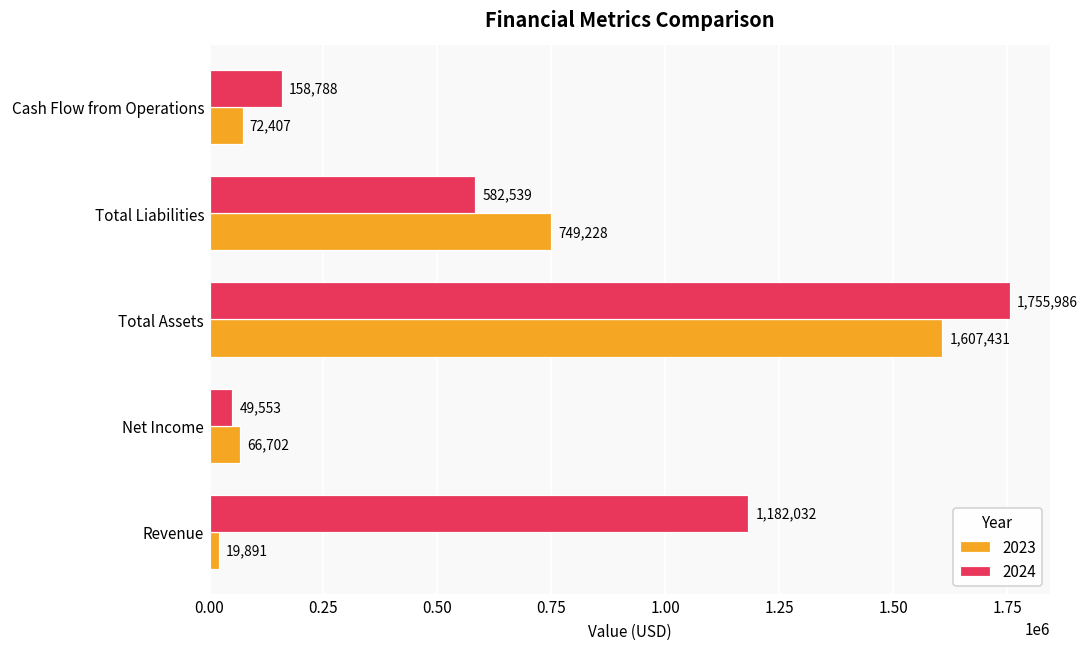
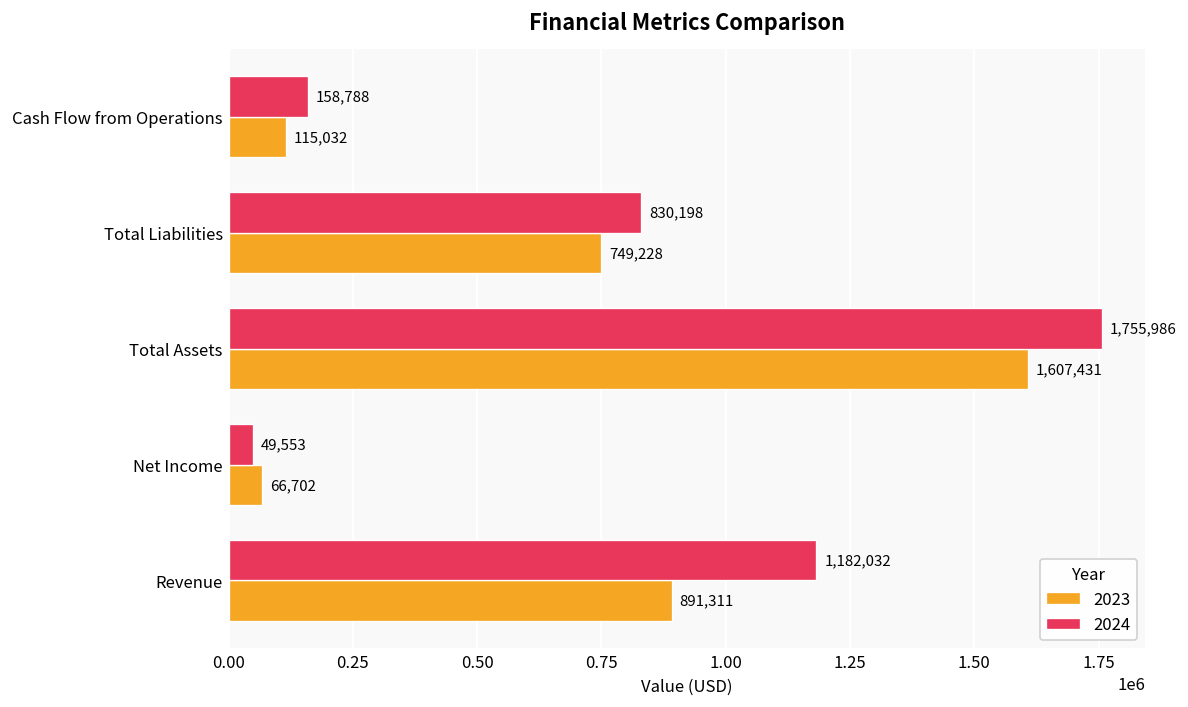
2023, Cash Flow from Operations: 72,407 -> 115,032
2024, Total Liabilities: 582,539 -> 830,198
2023, Revenue: 19,891 -> 891,311
